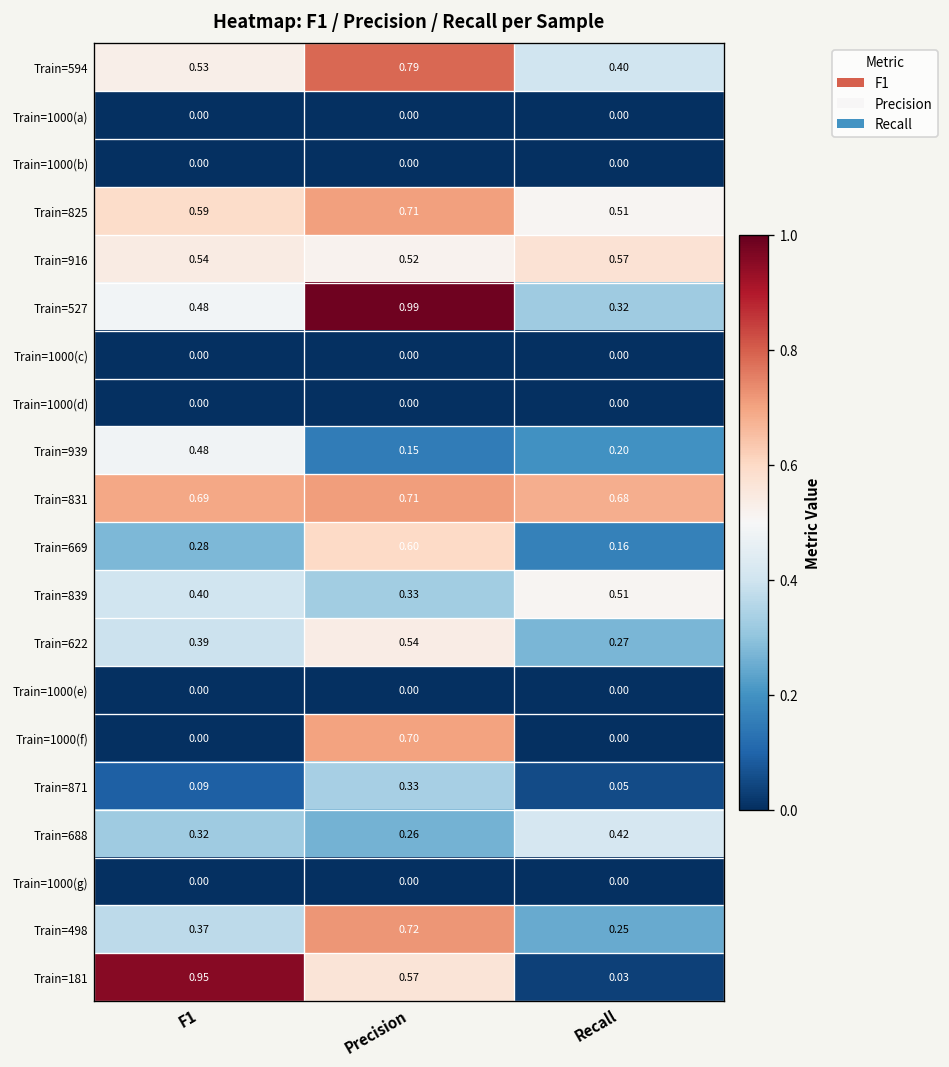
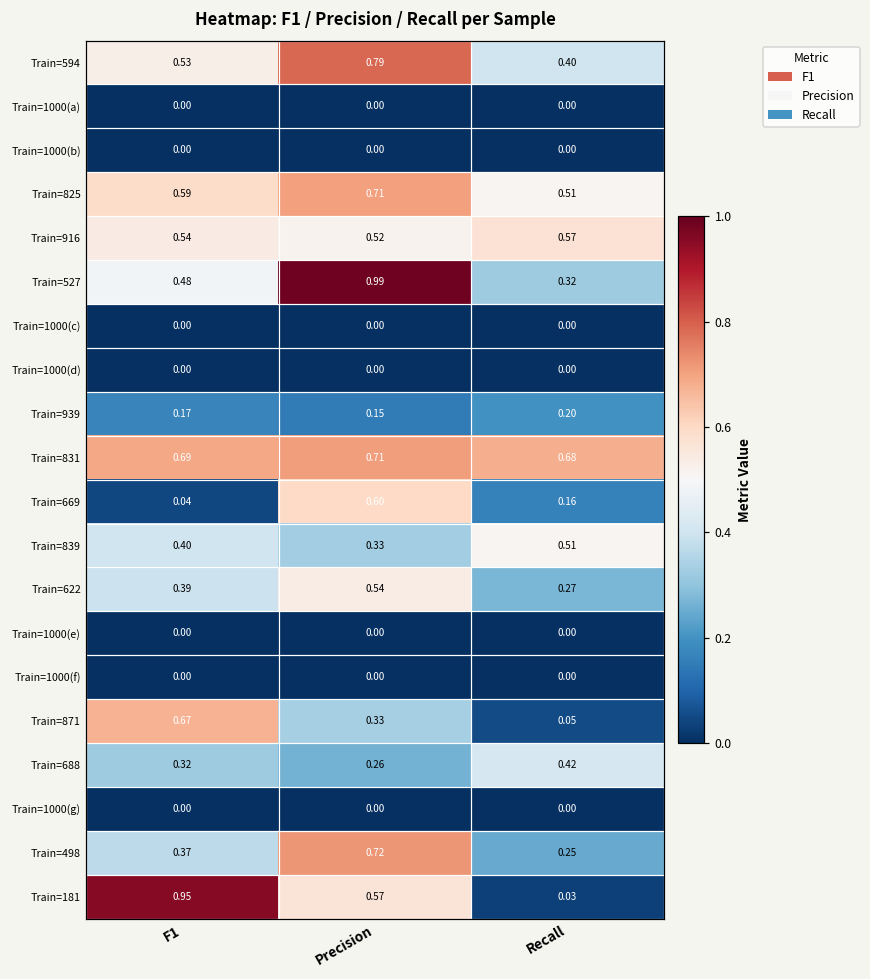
Train=939, F1: 0.48 -> 0.17
Train=669, F1: 0.28 -> 0.04
Train=1000(f), Precision: 0.70 -> 0.00
Train=871, F1: 0.09 -> 0.67
